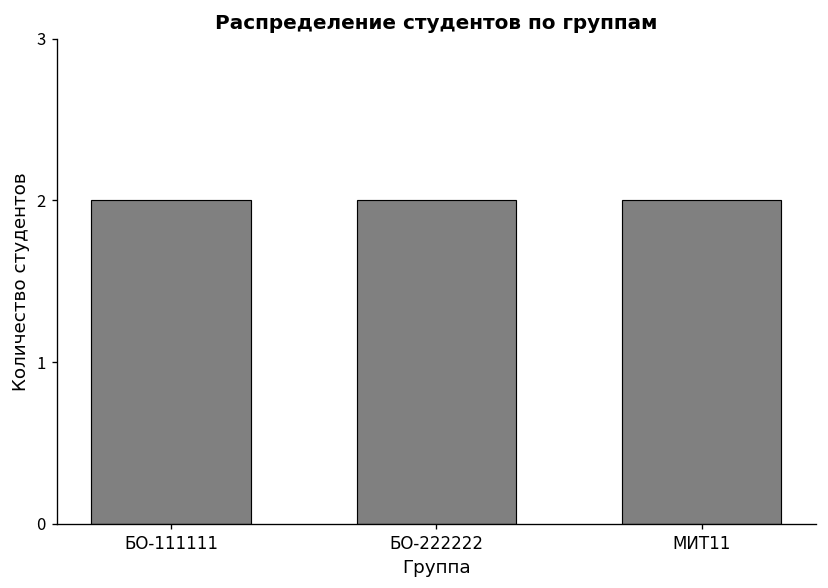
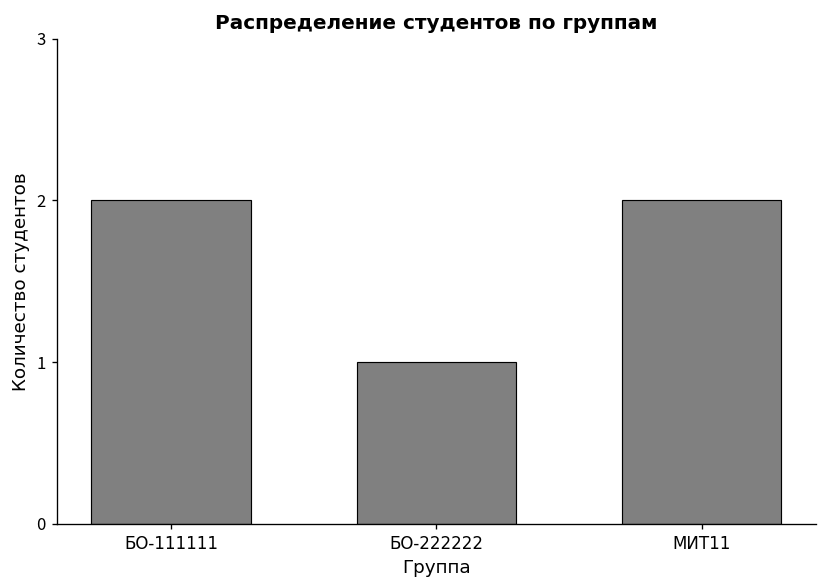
БО-222222: 2 -> 1
